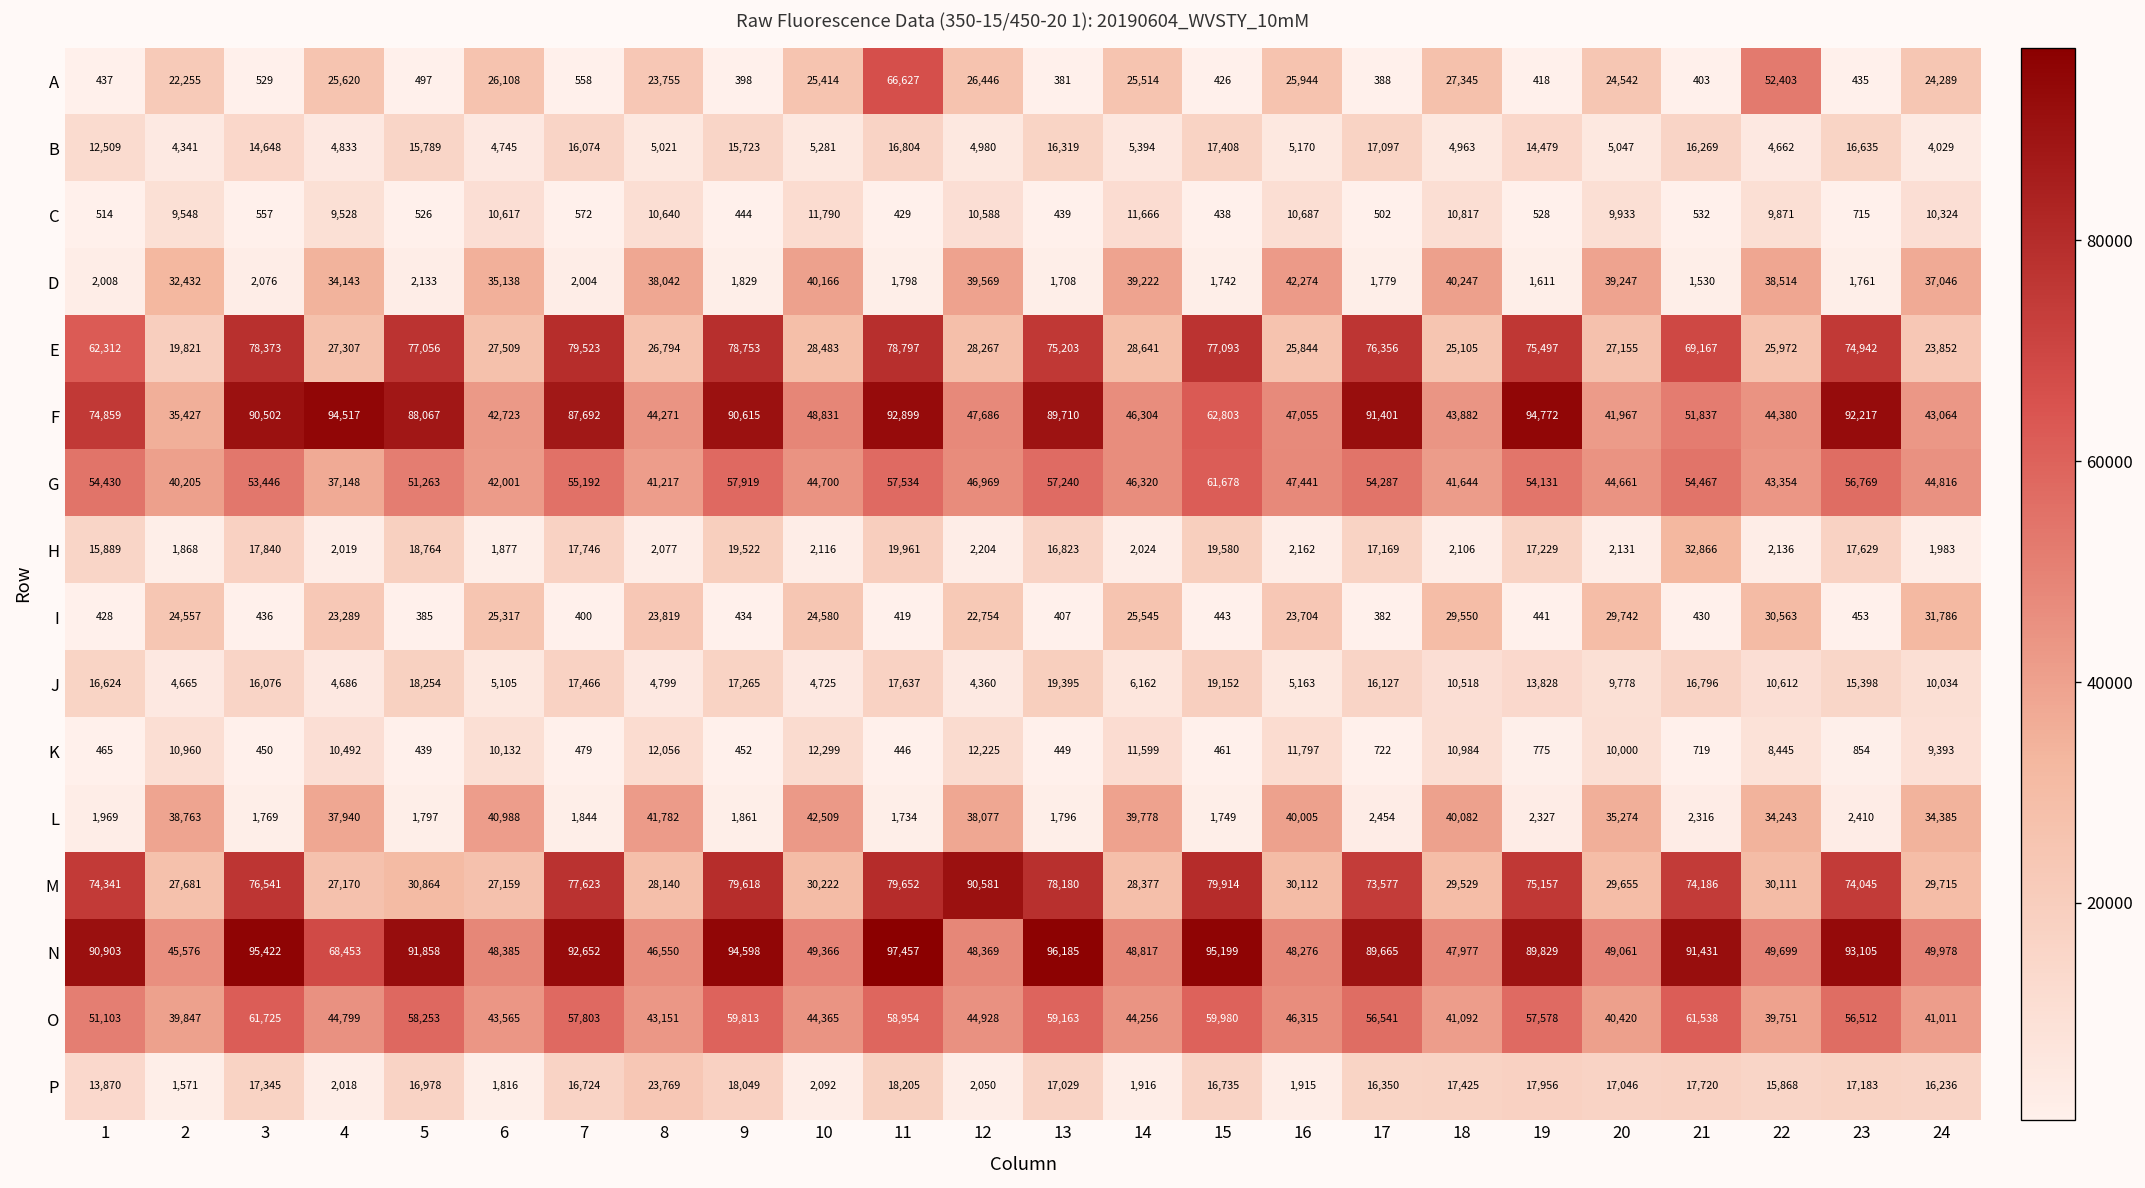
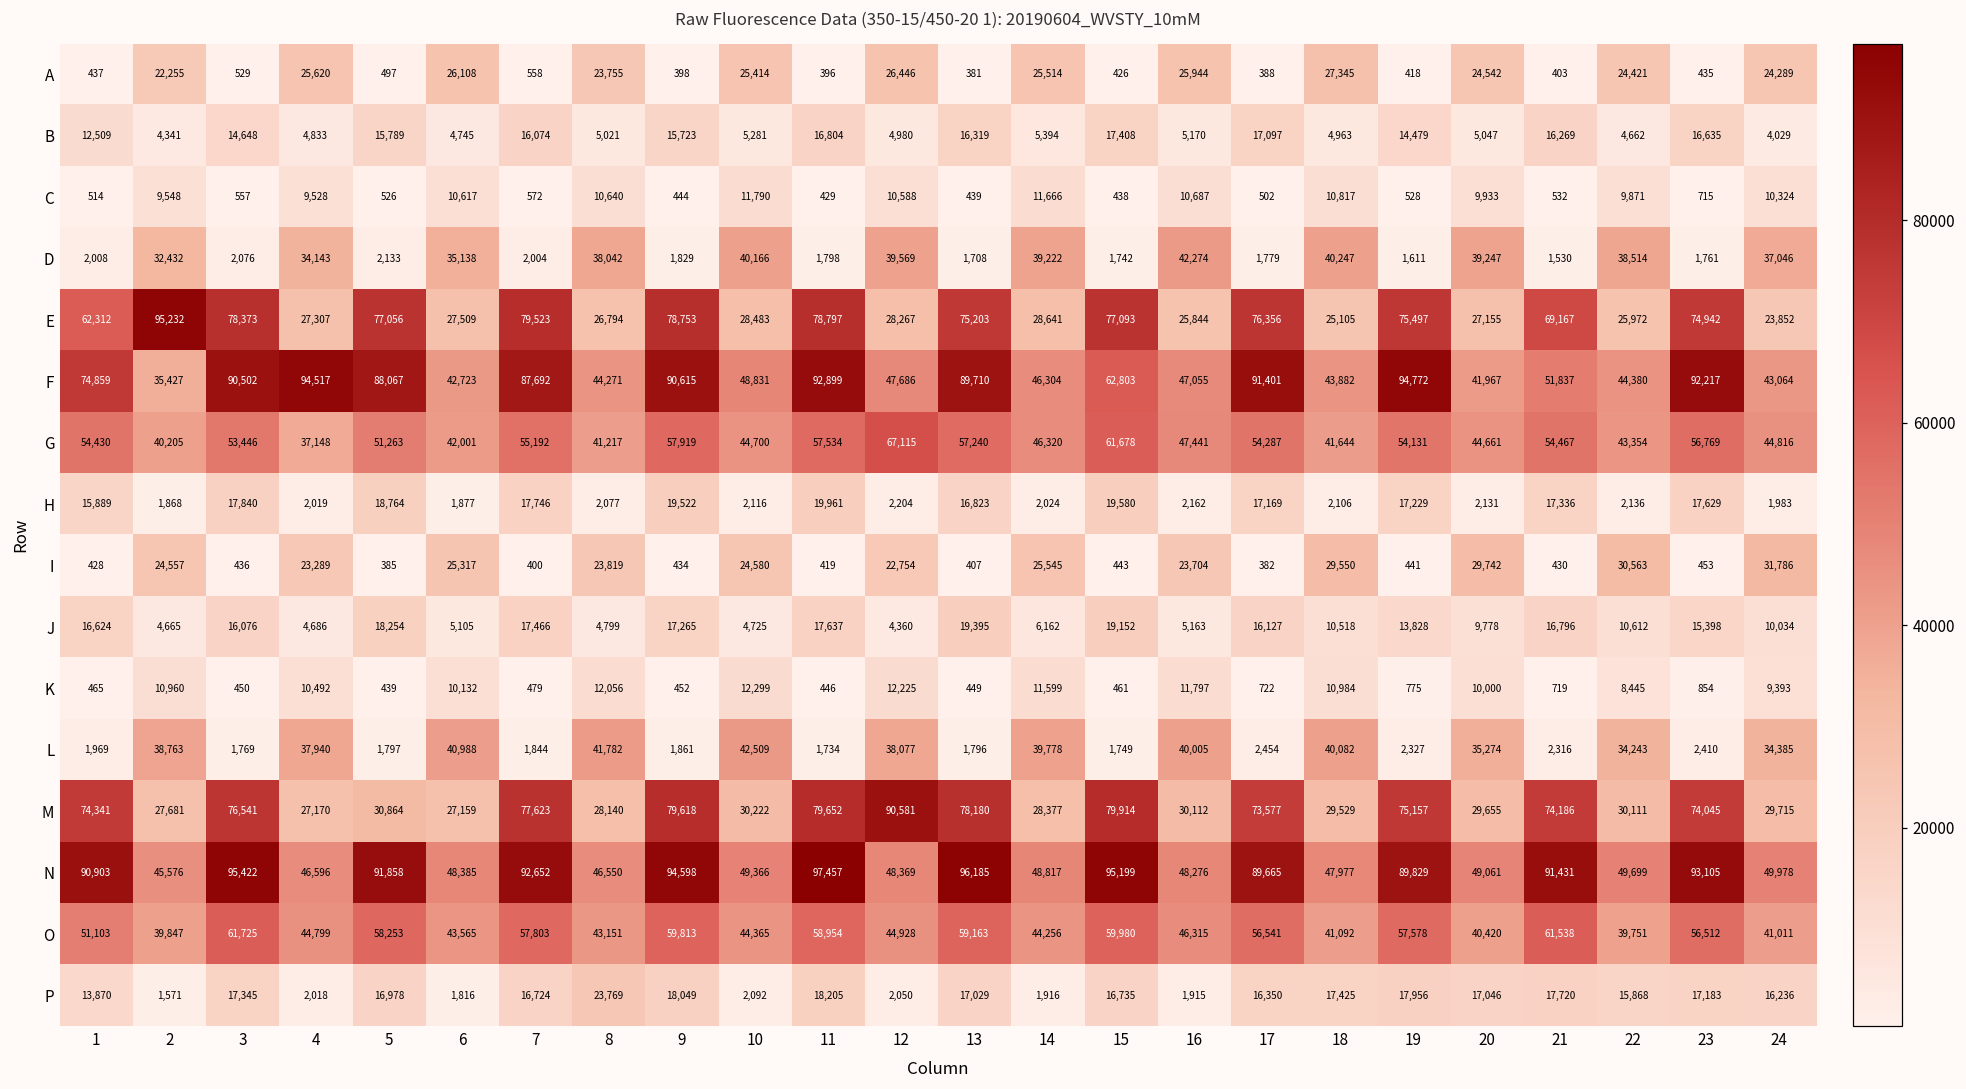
A, 11: 66,627 -> 396
A, 22: 52,403 -> 24,421
E, 2: 19,821 -> 95,232
G, 12: 46,969 -> 67,115
H, 21: 32,866 -> 17,336
N, 4: 68,453 -> 46,596
